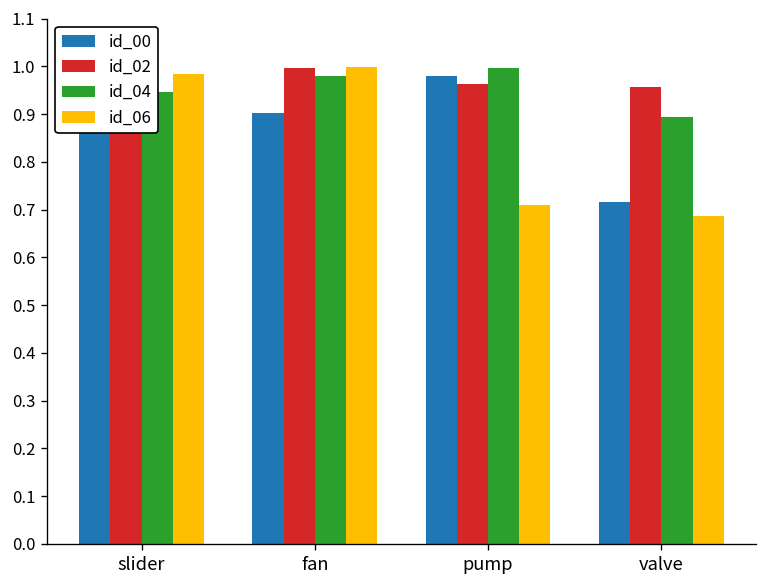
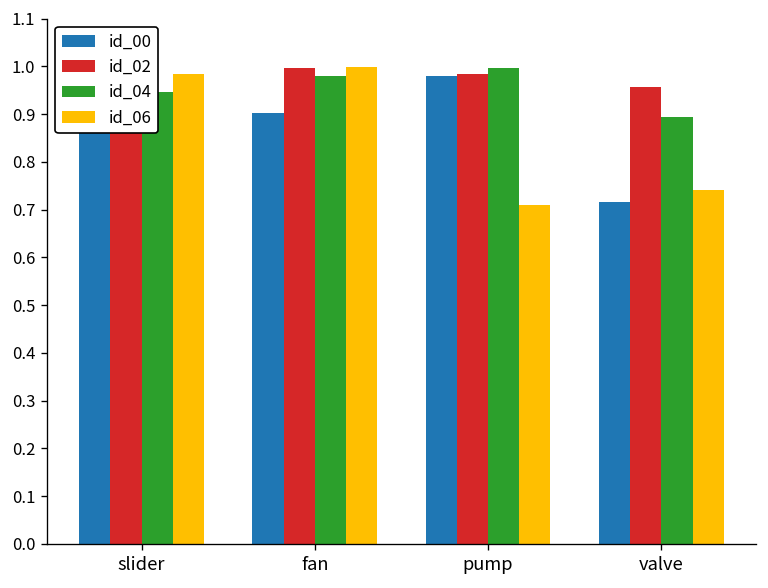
id_02, pump: 0.96 -> 0.98
id_06, valve: 0.69 -> 0.74
